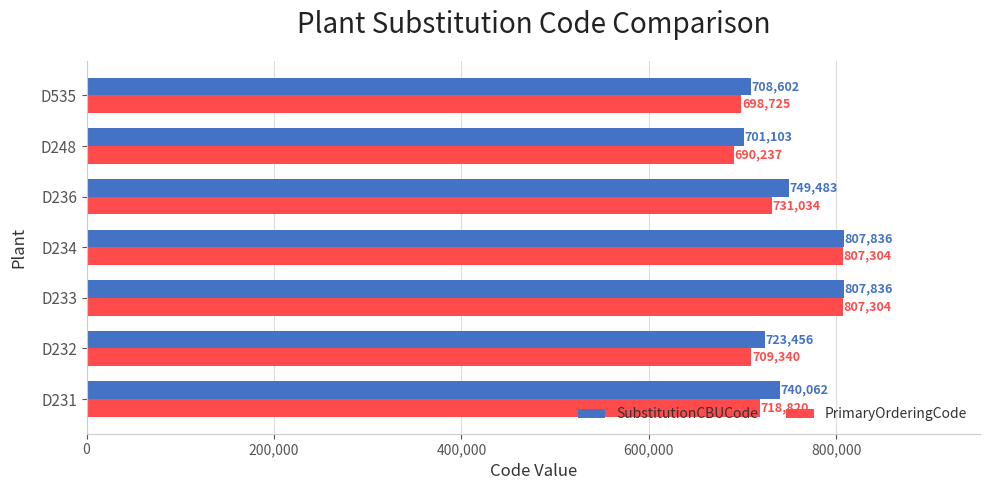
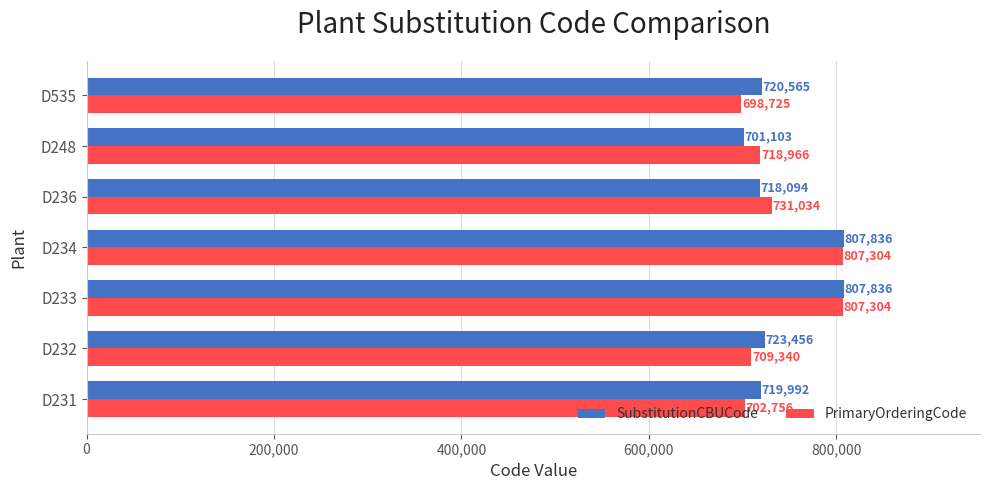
SubstitutionCBUCode, D535: 708,602 -> 720,565
PrimaryOrderingCode, D248: 690,237 -> 718,966
SubstitutionCBUCode, D236: 749,483 -> 718,094
SubstitutionCBUCode, D231: 740,062 -> 719,992
PrimaryOrderingCode, D231: 718,820 -> 702,756
